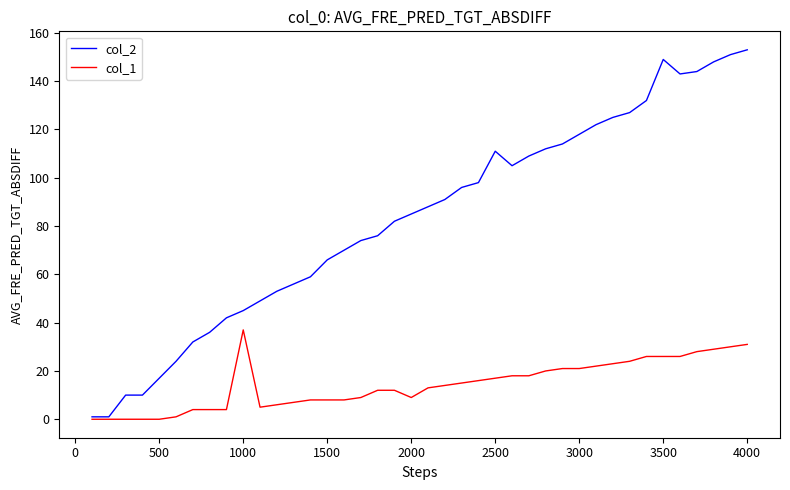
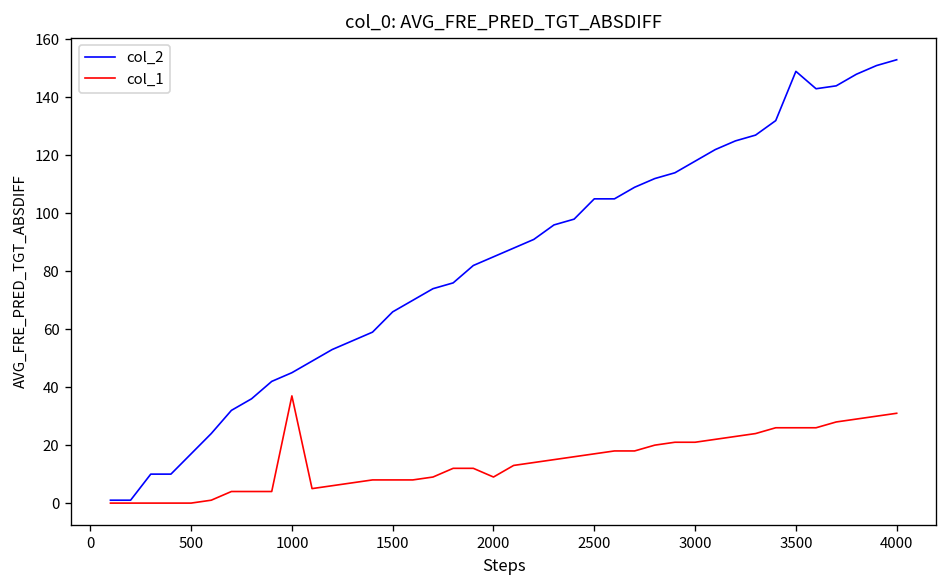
col_2, 2500: 111 -> 105
